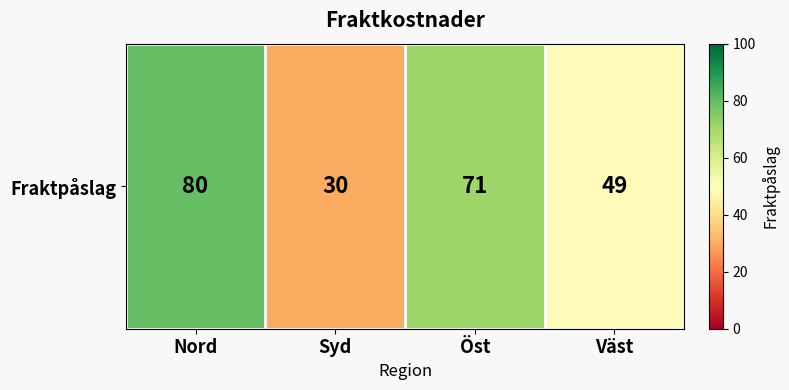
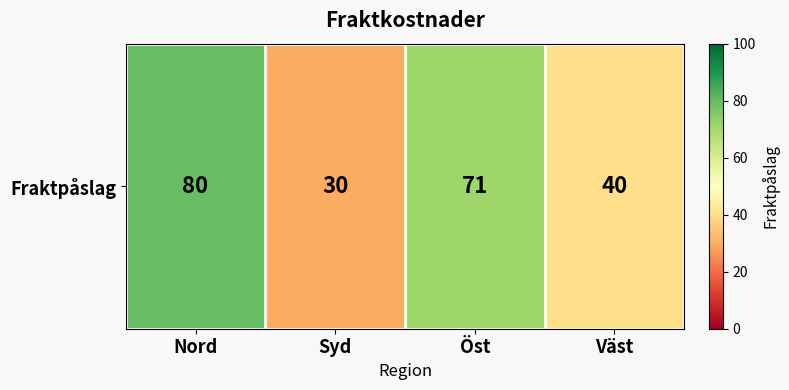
Fraktpåslag, Väst: 49 -> 40
